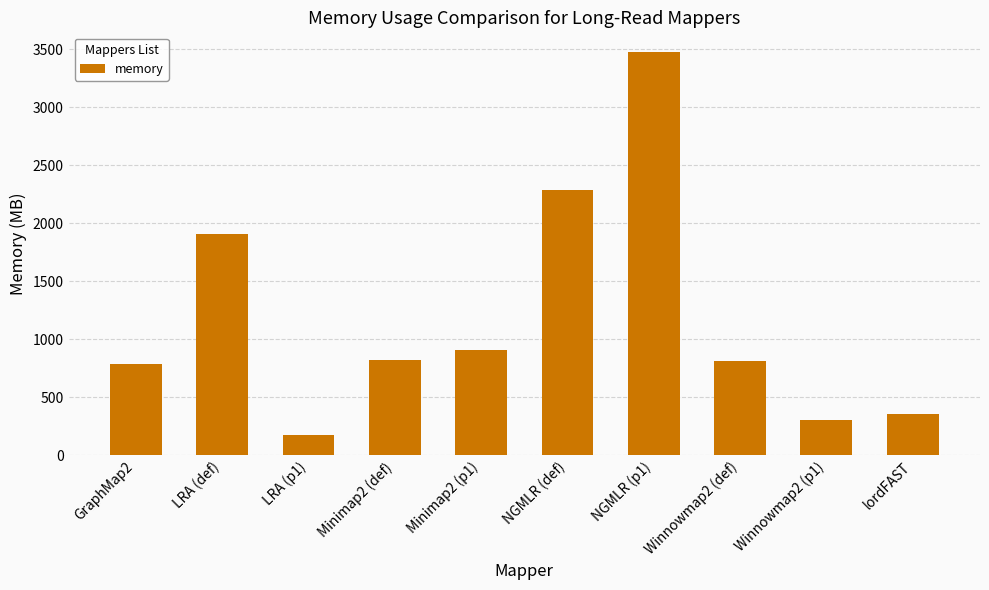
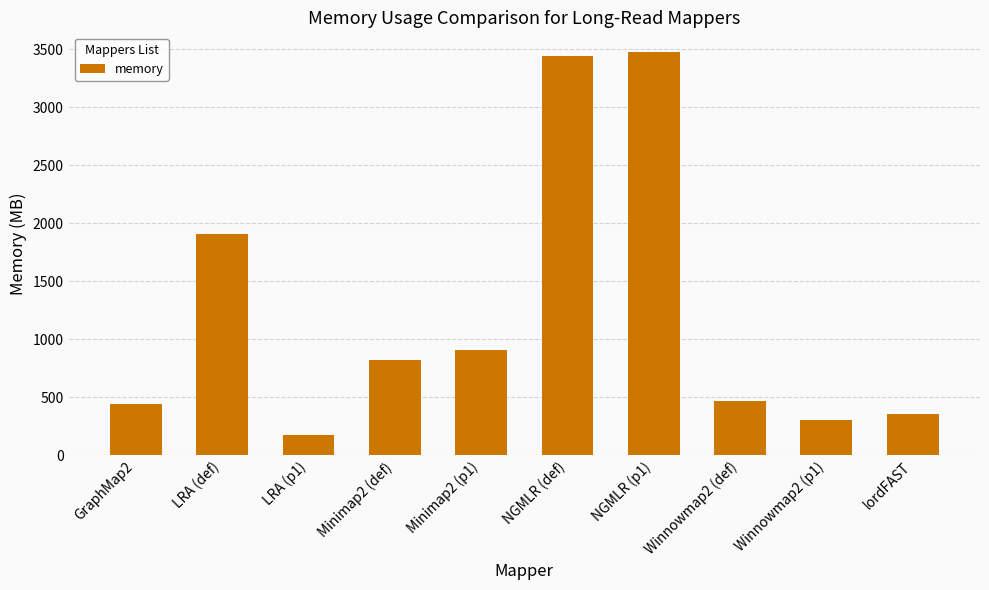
GraphMap2: 790 -> 440
NGMLR (def): 2290 -> 3440
Winnowmap2 (def): 820 -> 470
